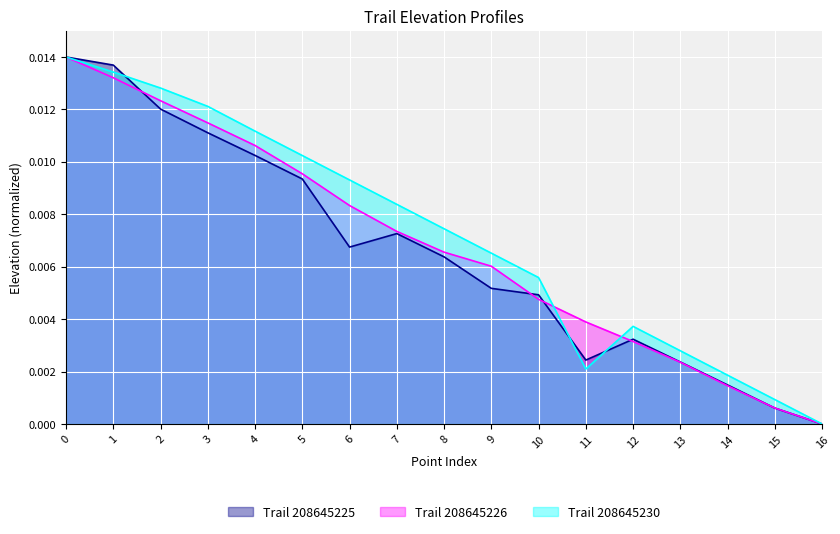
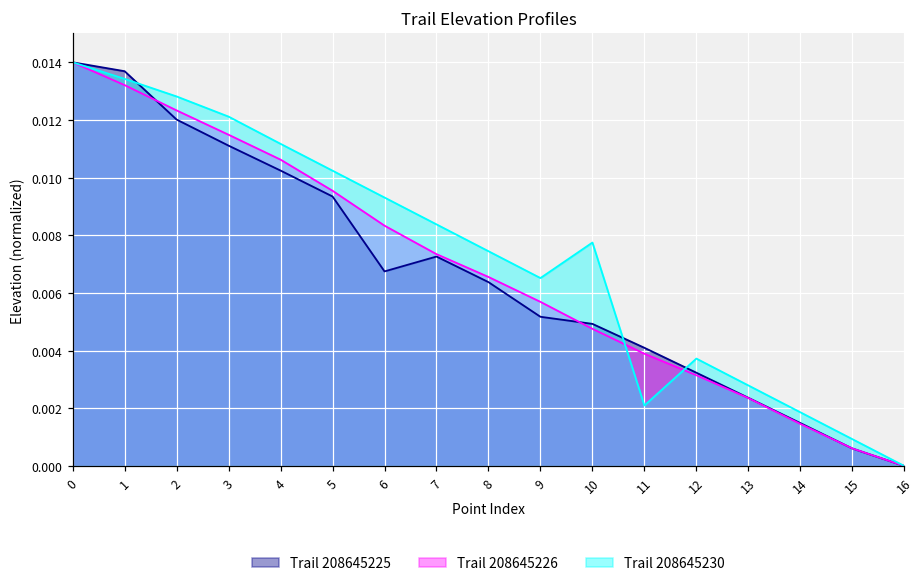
Trail 208645226, 9: 0.0060 -> 0.0057
Trail 208645230, 10: 0.0056 -> 0.0077
Trail 208645225, 11: 0.0024 -> 0.0041
